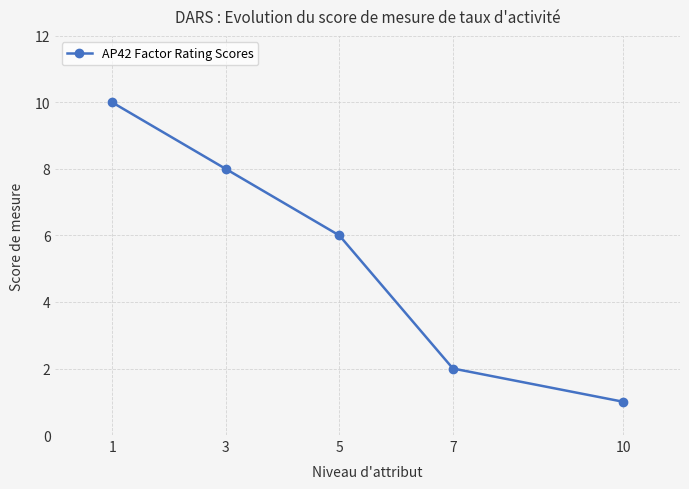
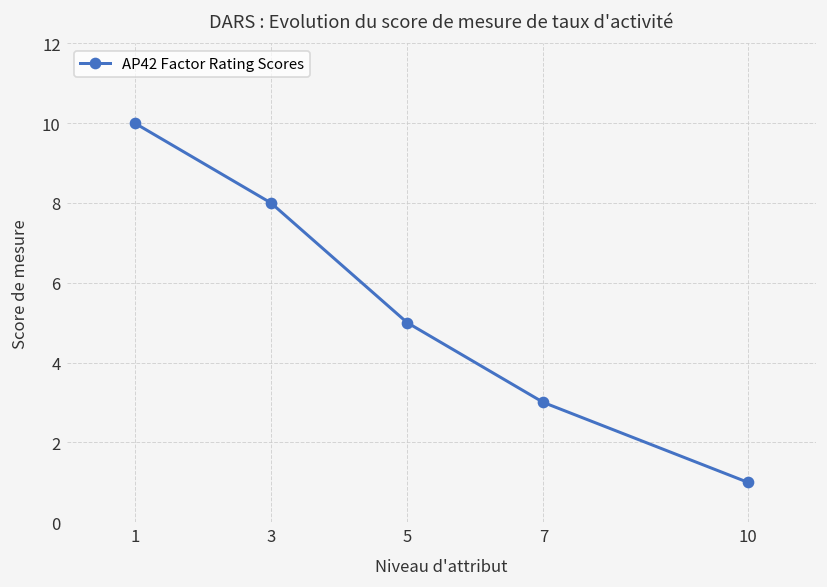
5: 6 -> 5
7: 2 -> 3
